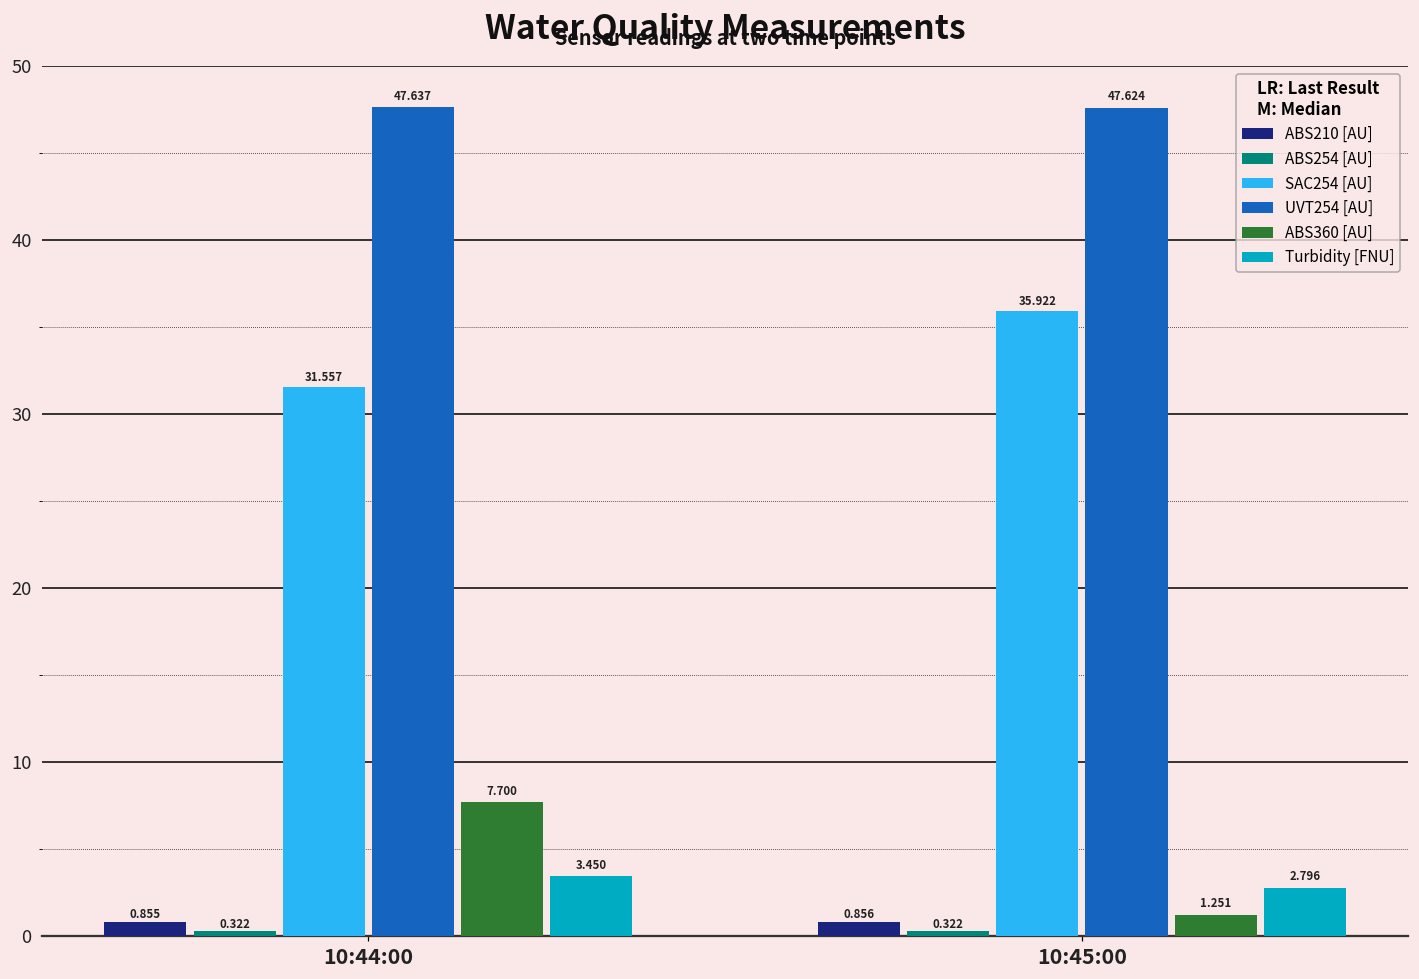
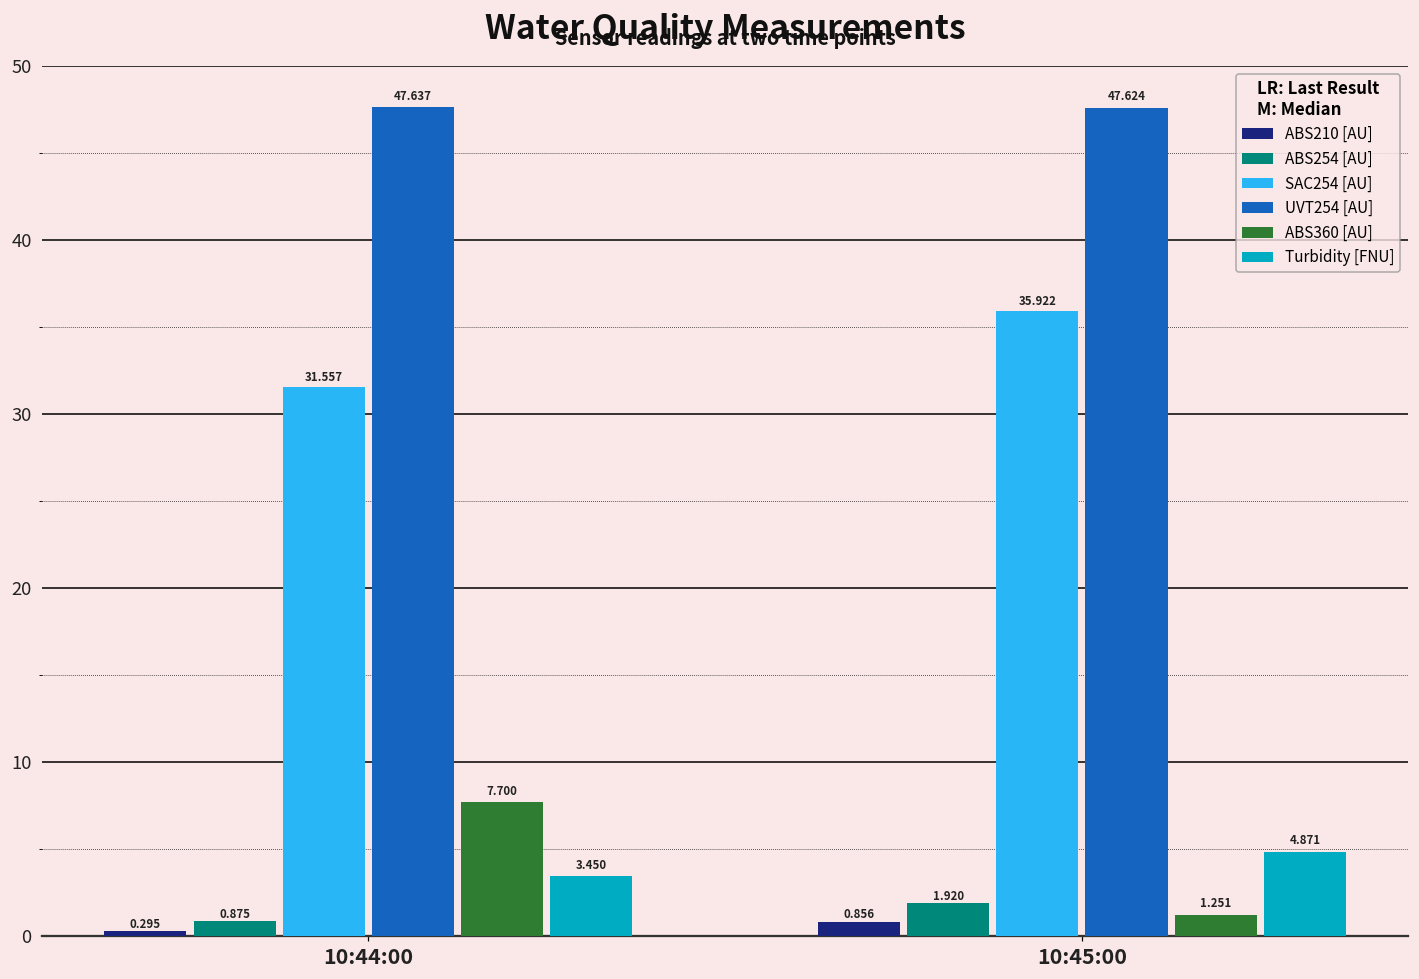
ABS210 [AU], 10:44:00: 0.855 -> 0.295
ABS254 [AU], 10:44:00: 0.322 -> 0.875
ABS254 [AU], 10:45:00: 0.322 -> 1.920
Turbidity [FNU], 10:45:00: 2.796 -> 4.871
